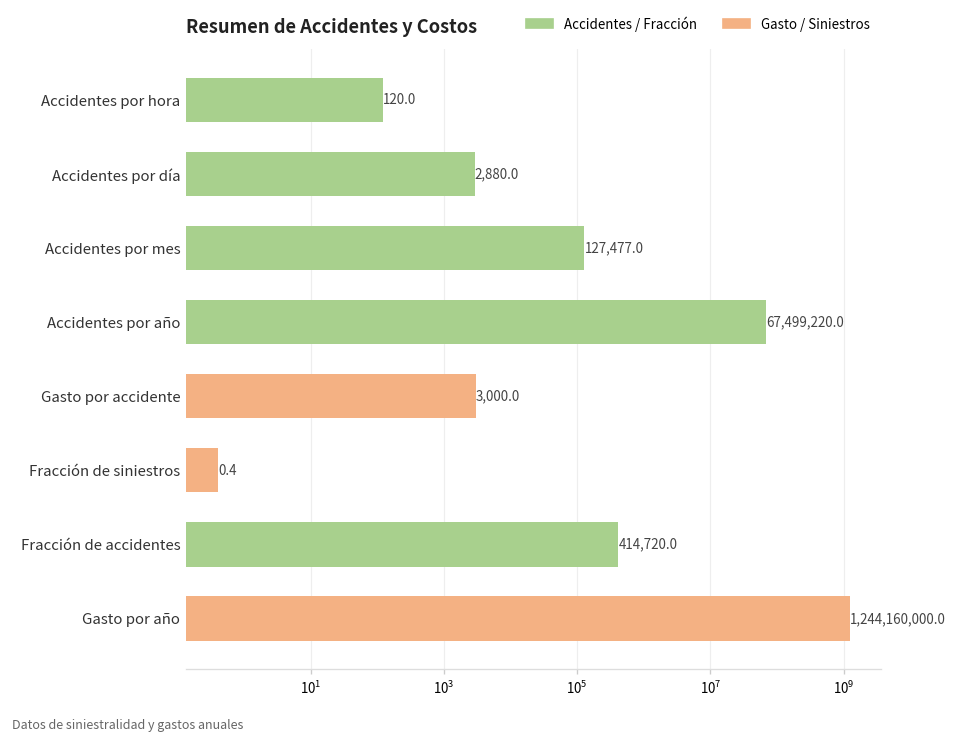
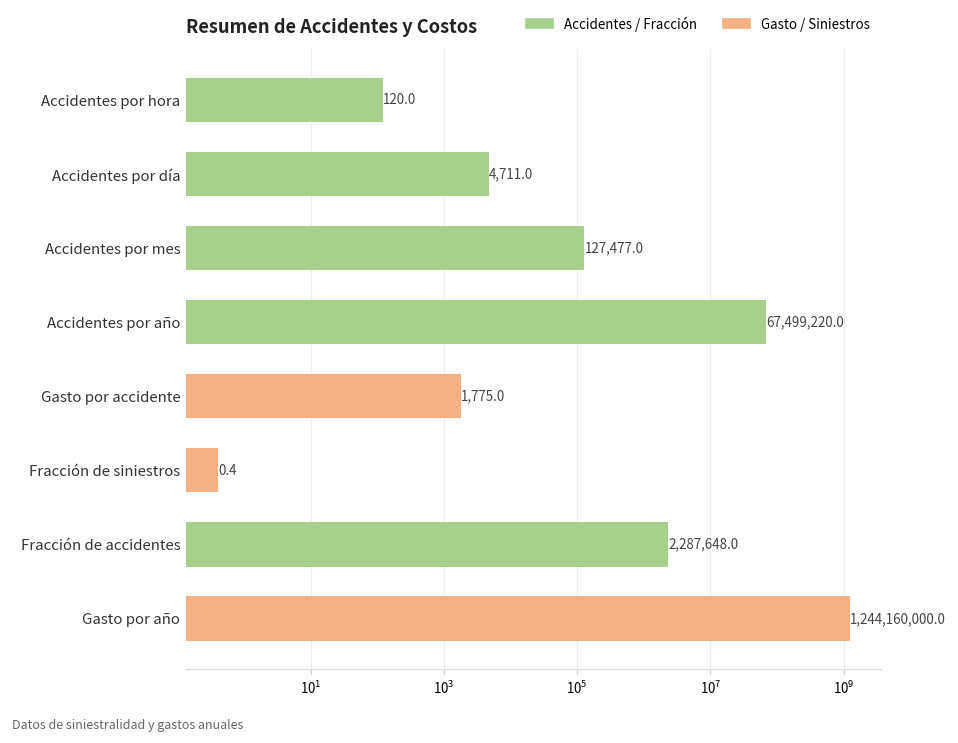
Accidentes por día: 2,880.0 -> 4,711.0
Gasto por accidente: 3,000.0 -> 1,775.0
Fracción de accidentes: 414,720.0 -> 2,287,648.0
